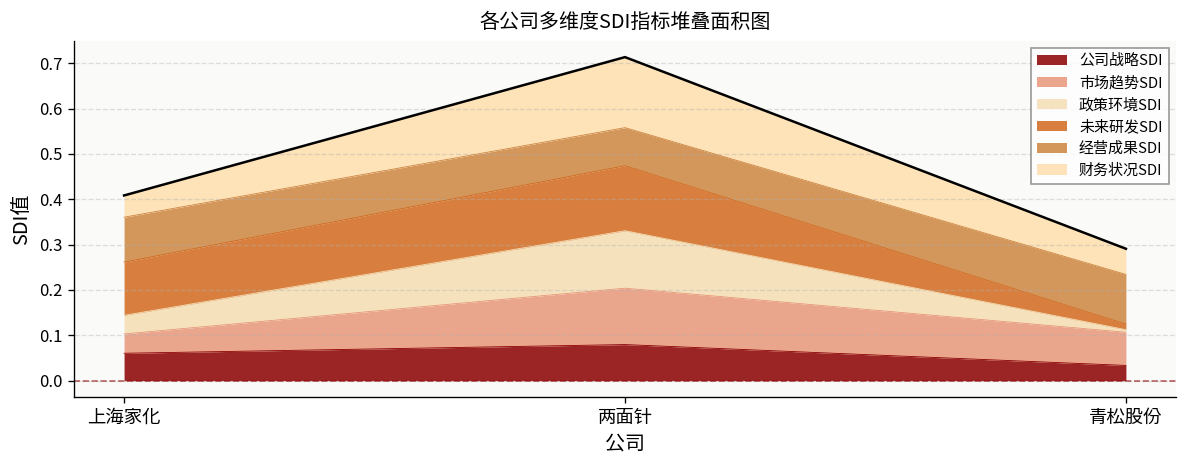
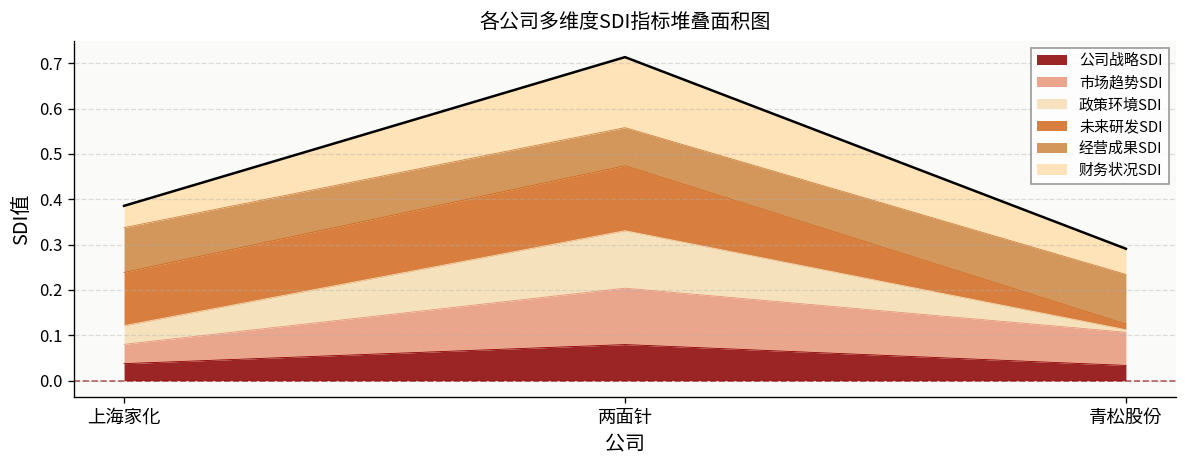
公司战略SDI, 上海家化: 0.06 -> 0.04
